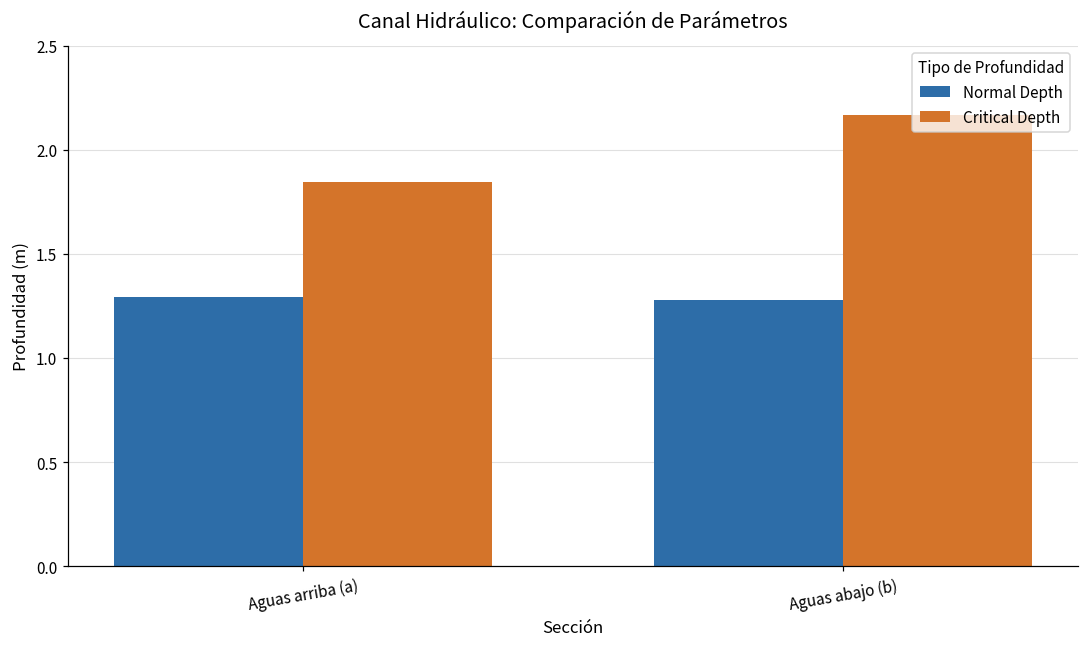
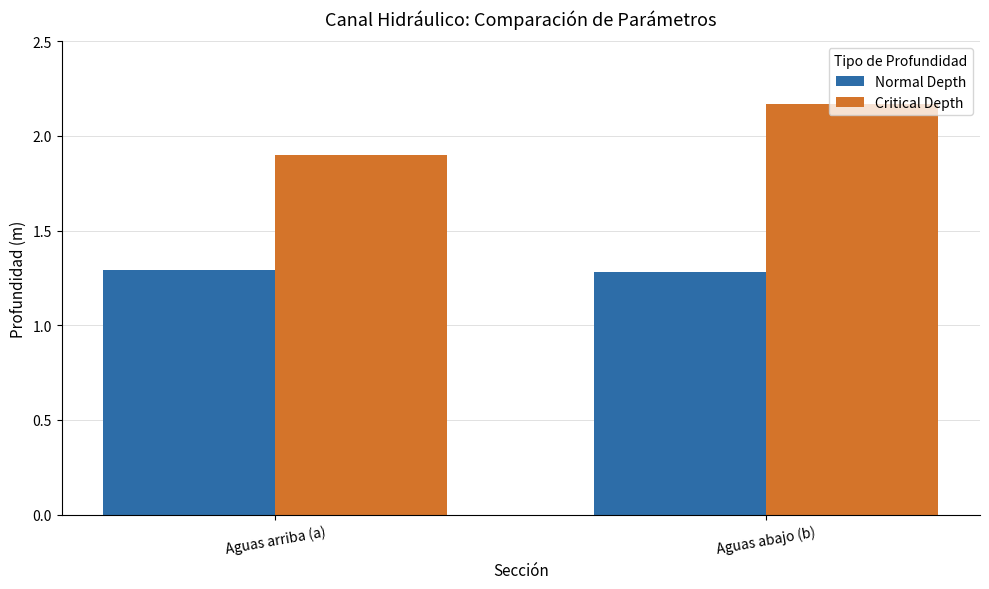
Critical Depth, Aguas arriba (a): 1.85 -> 1.90
